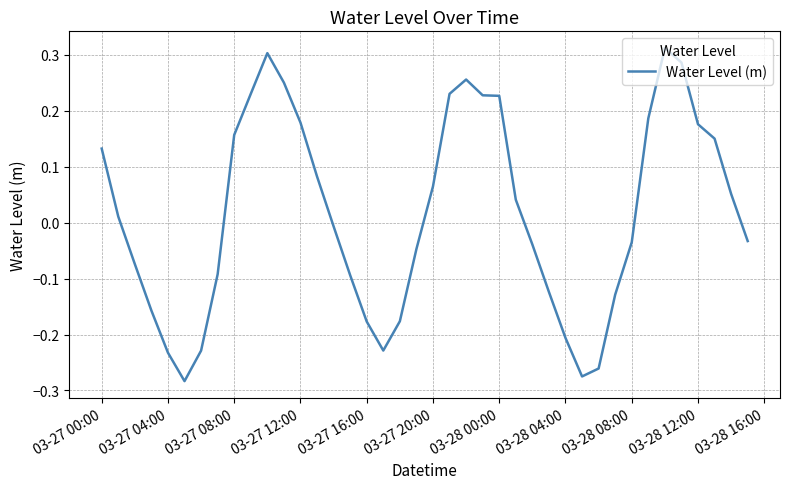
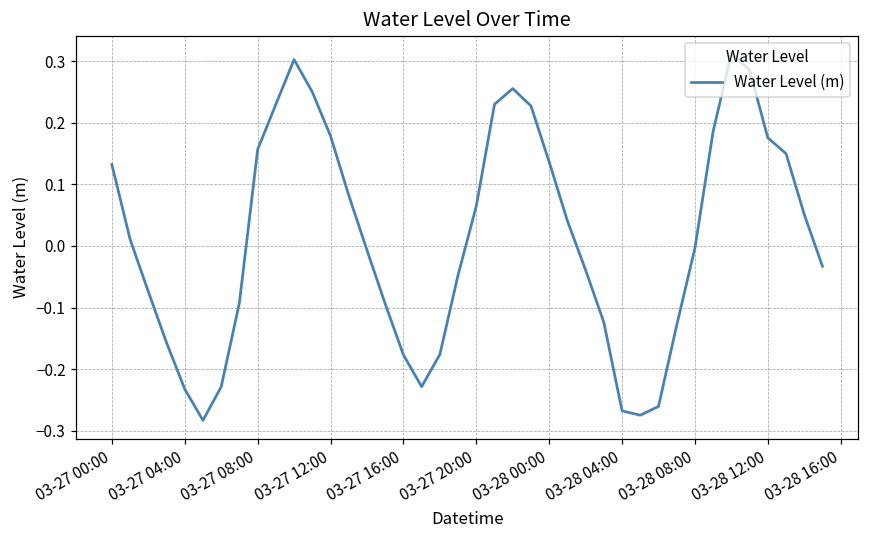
03-28 00:00: 0.23 -> 0.14
03-28 04:00: -0.21 -> -0.27
03-28 08:00: -0.04 -> 0.00
